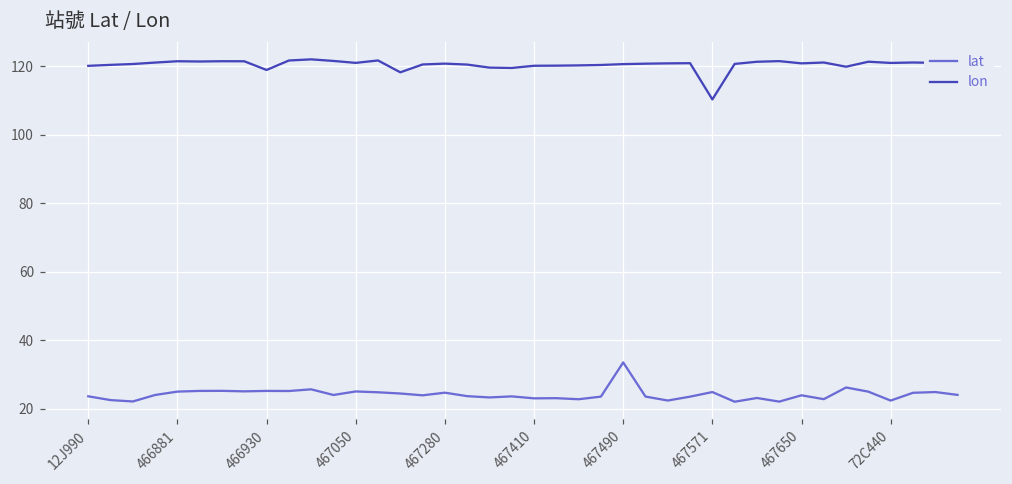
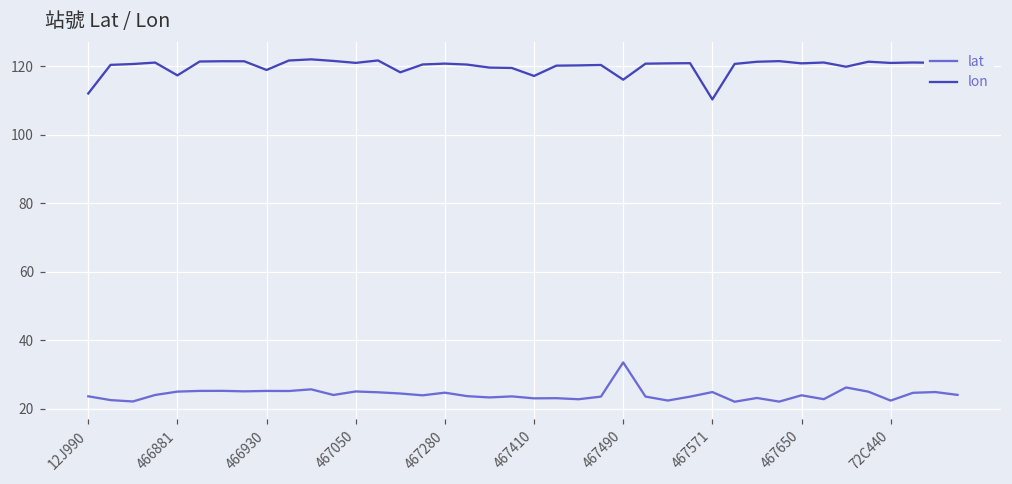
lon, 12J990: 120 -> 112
lon, 466881: 122 -> 117
lon, 467410: 120 -> 117
lon, 467490: 121 -> 116
